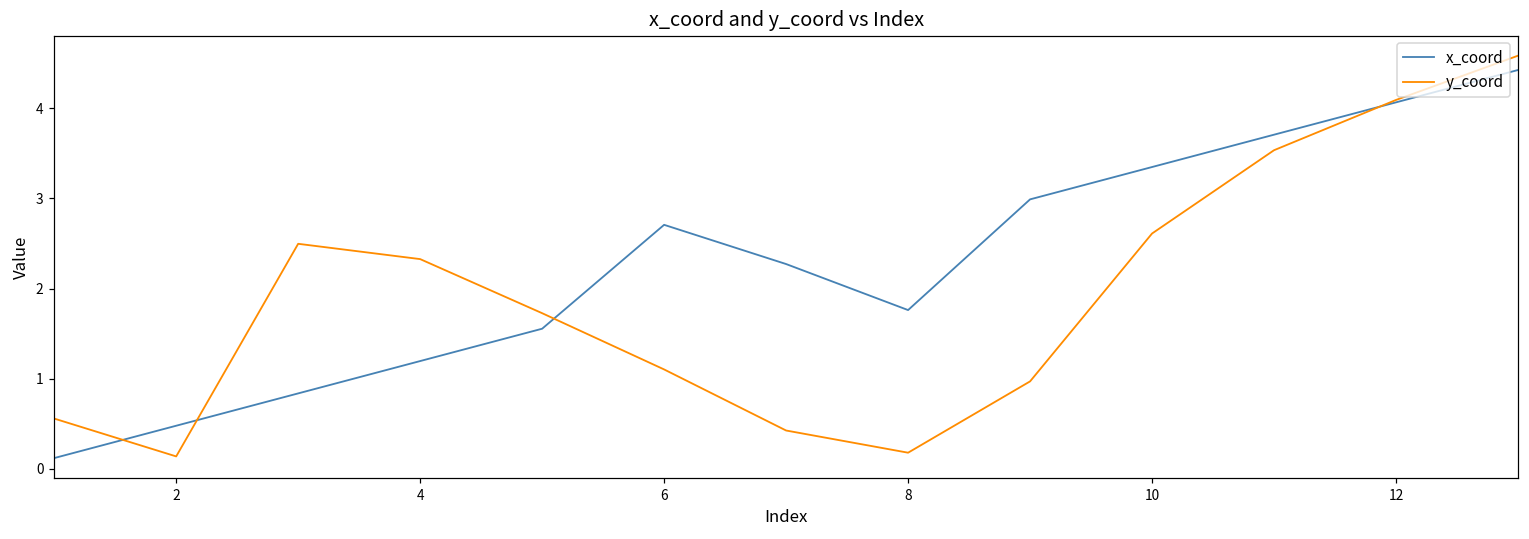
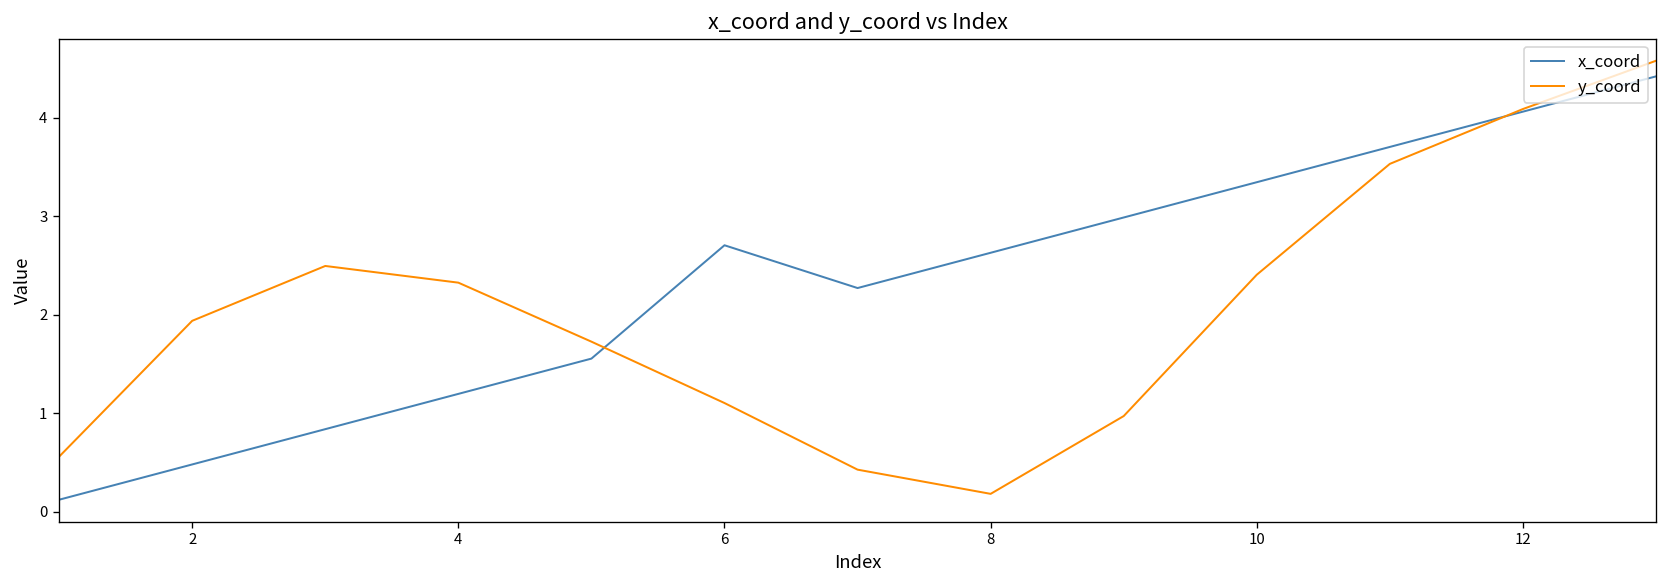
y_coord, 2: 0.1 -> 1.9
x_coord, 8: 1.8 -> 2.6
y_coord, 10: 2.6 -> 2.4
